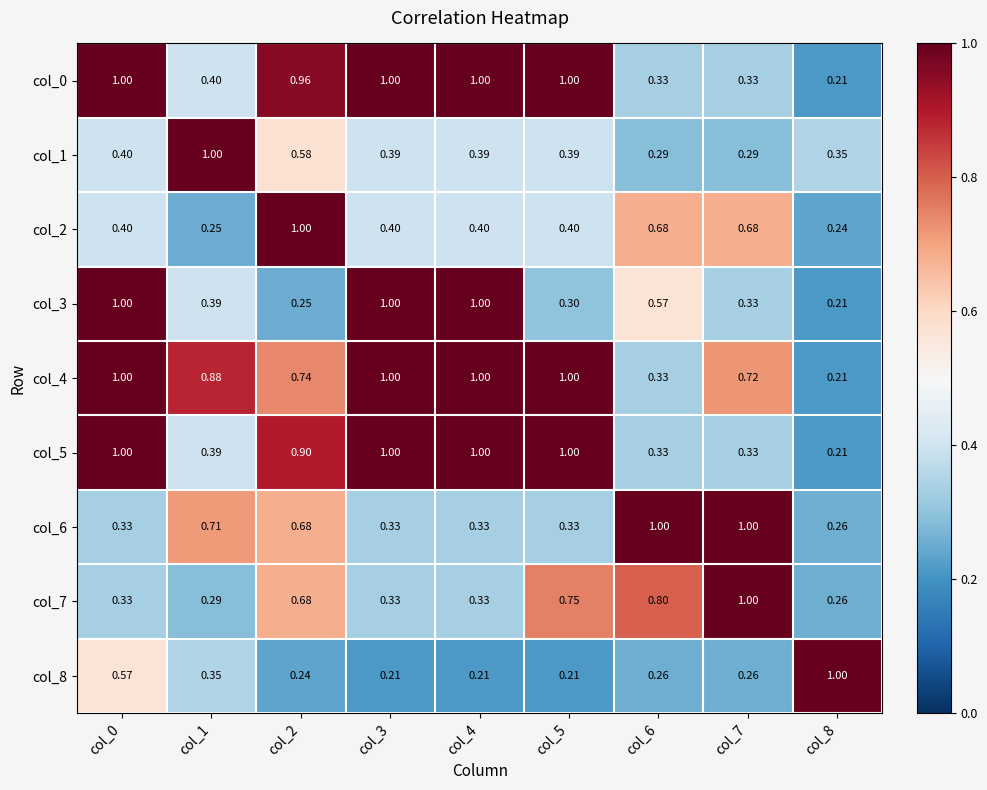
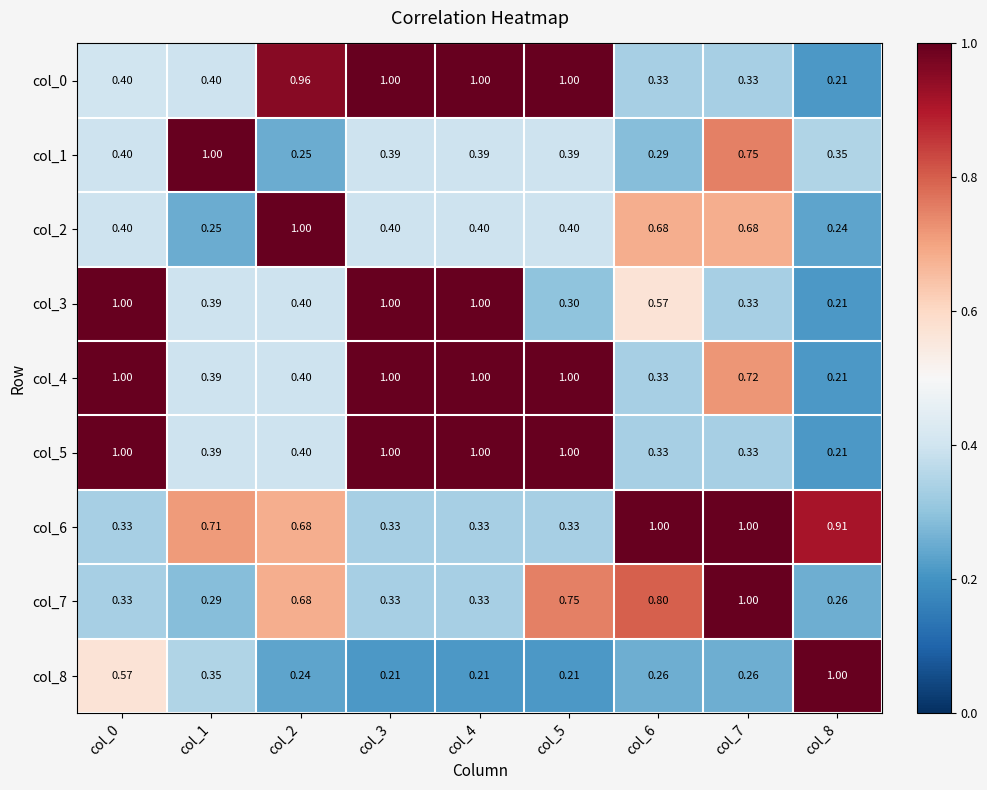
col_0, col_0: 1.00 -> 0.40
col_1, col_2: 0.58 -> 0.25
col_1, col_7: 0.29 -> 0.75
col_3, col_2: 0.25 -> 0.40
col_4, col_1: 0.88 -> 0.39
col_4, col_2: 0.74 -> 0.40
col_5, col_2: 0.90 -> 0.40
col_6, col_8: 0.26 -> 0.91
